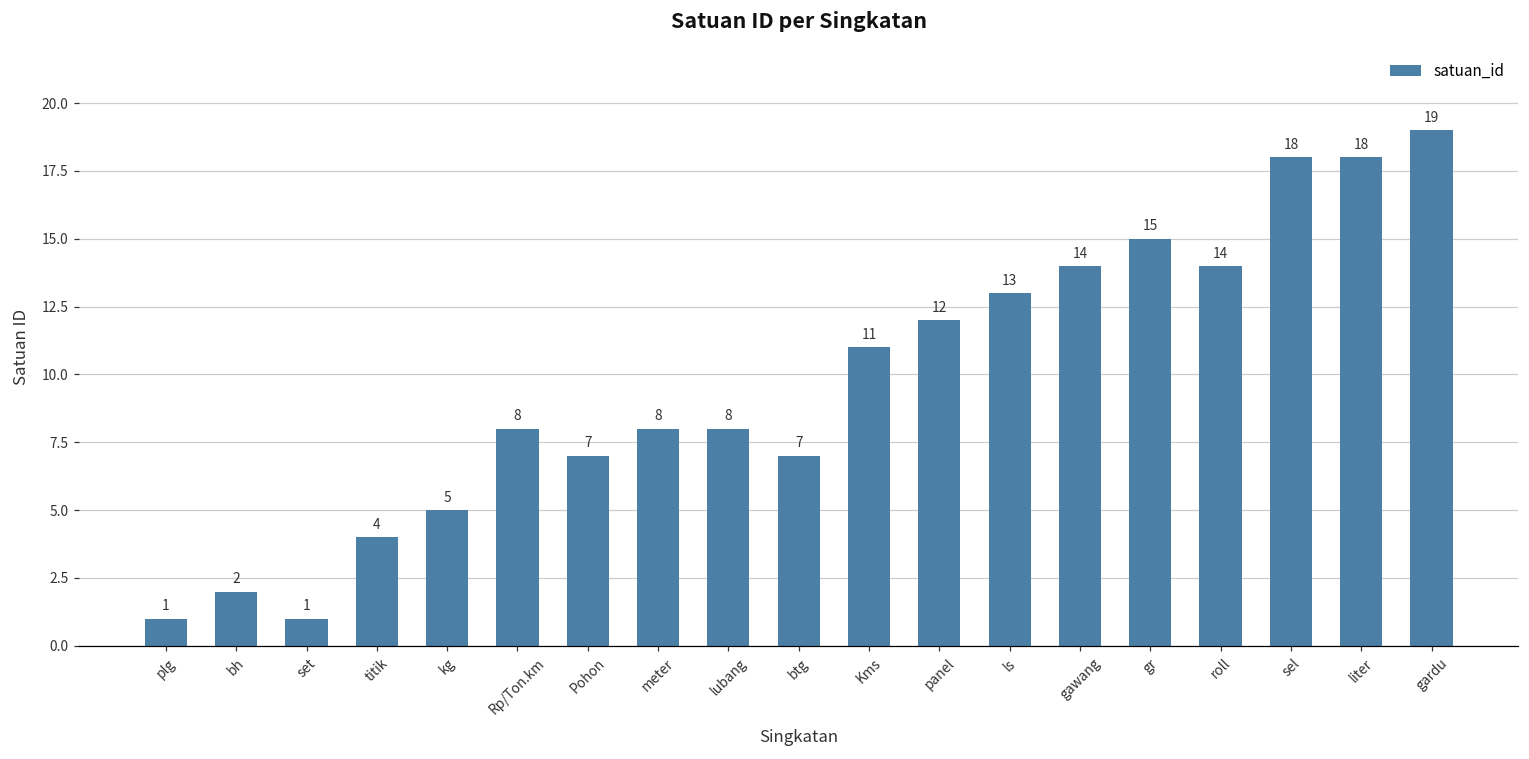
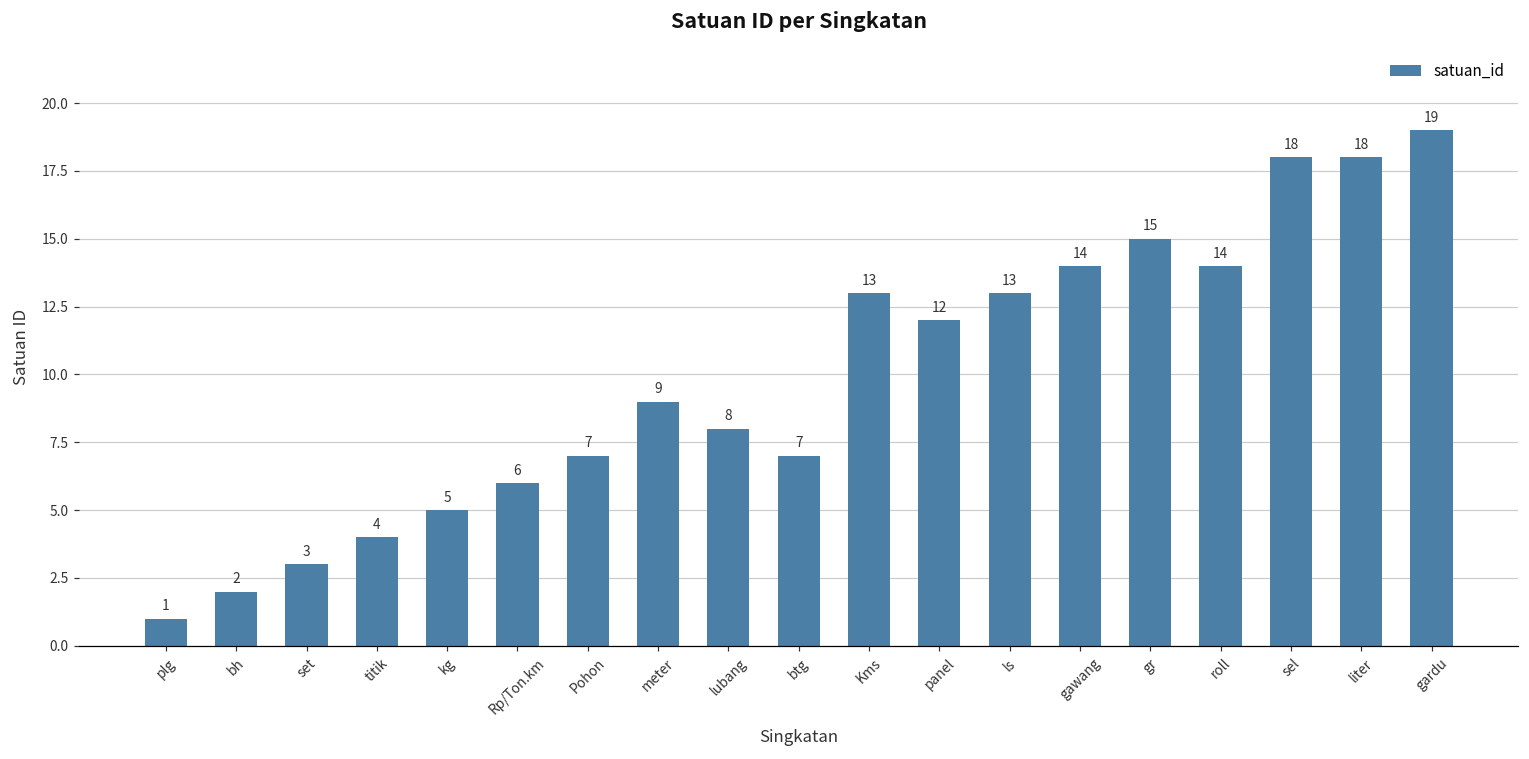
set: 1 -> 3
Rp/Ton.km: 8 -> 6
meter: 8 -> 9
Kms: 11 -> 13
